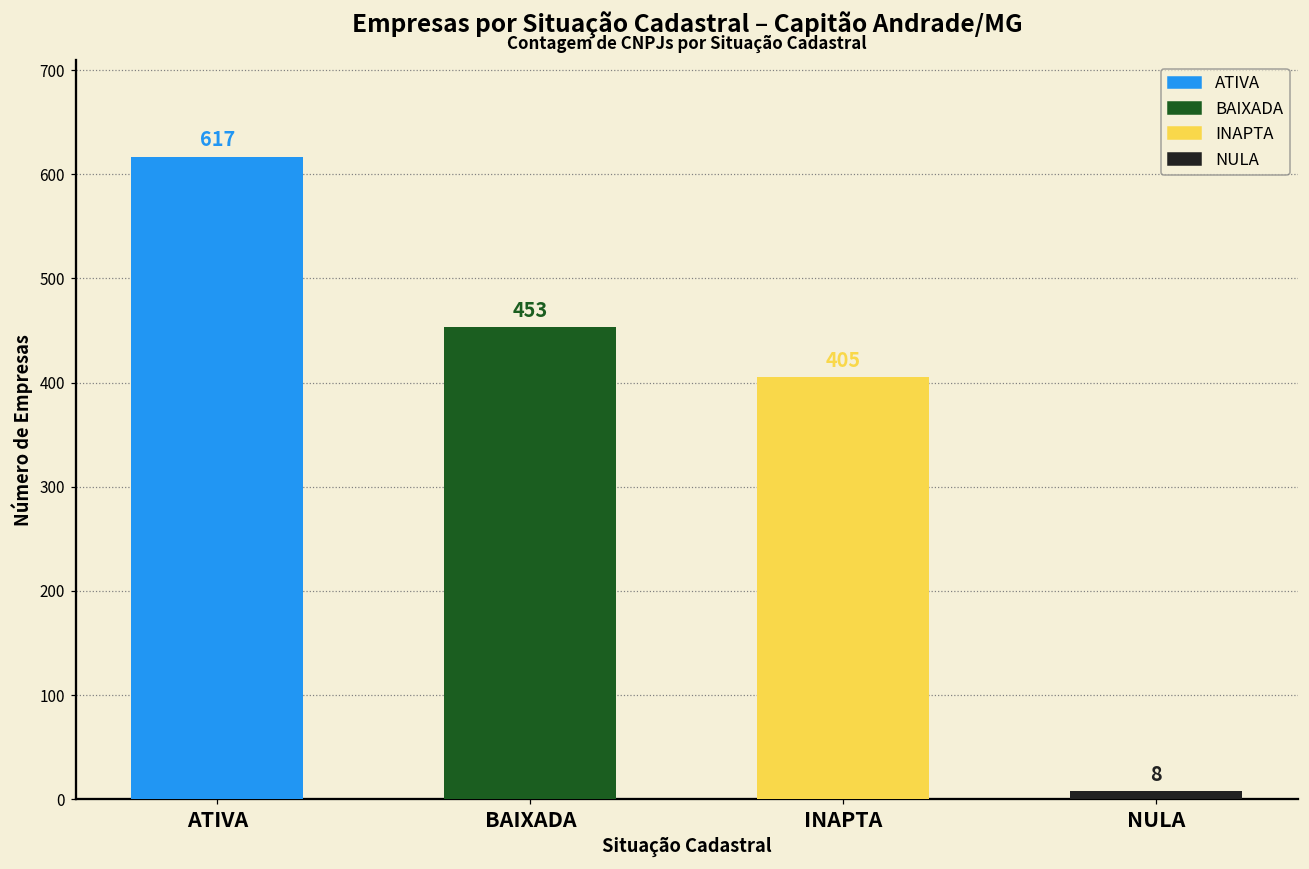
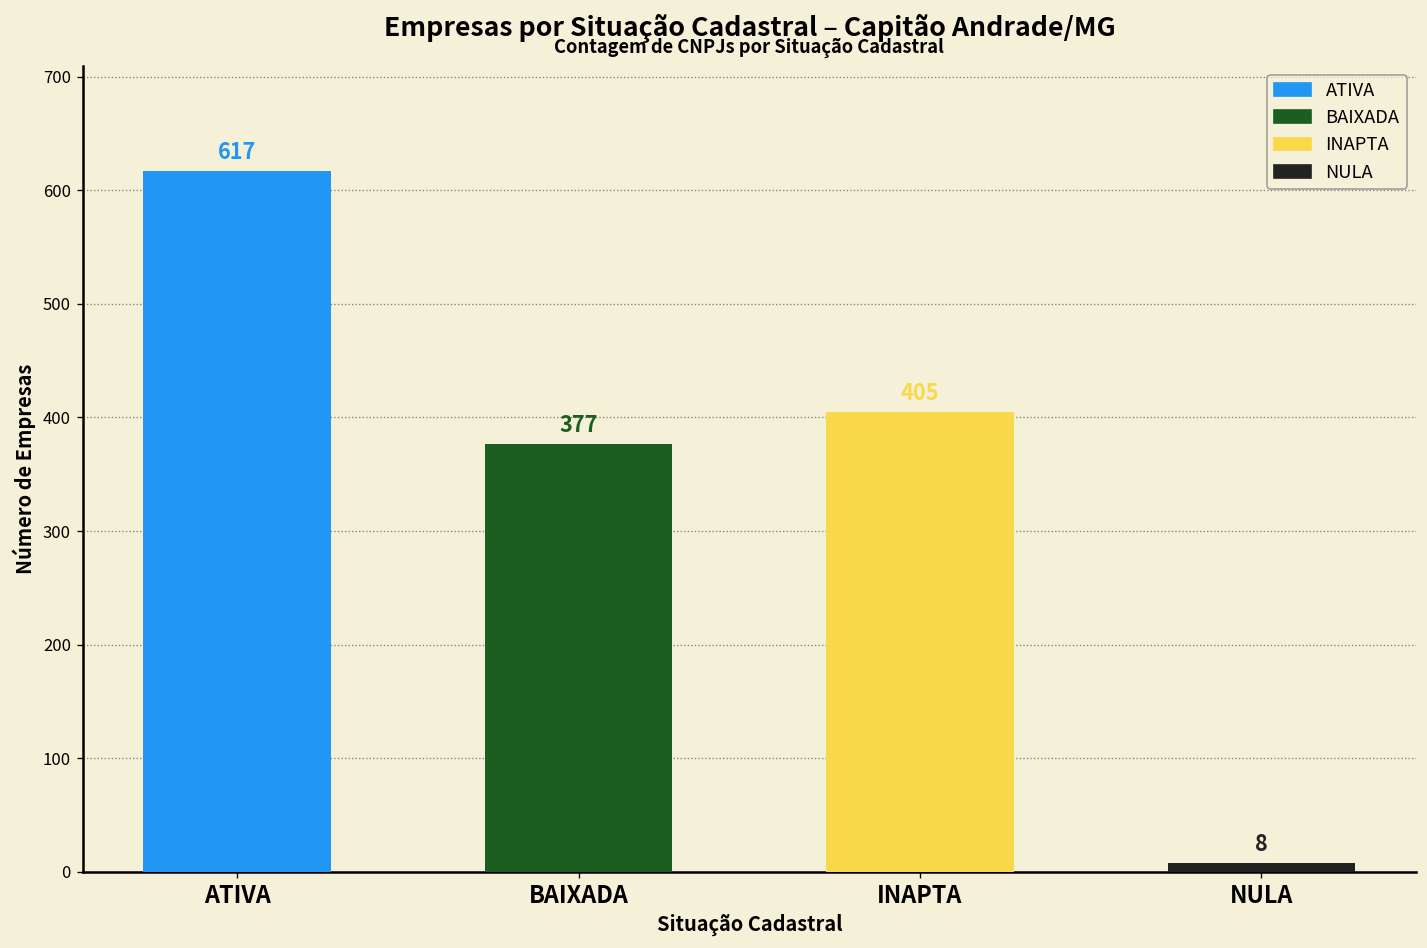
BAIXADA: 453 -> 377
